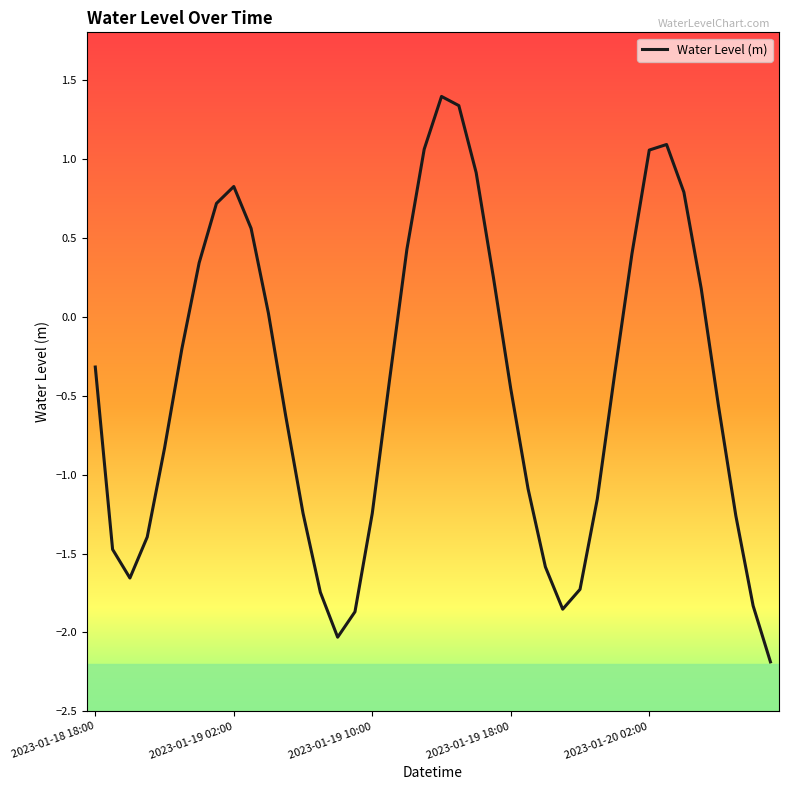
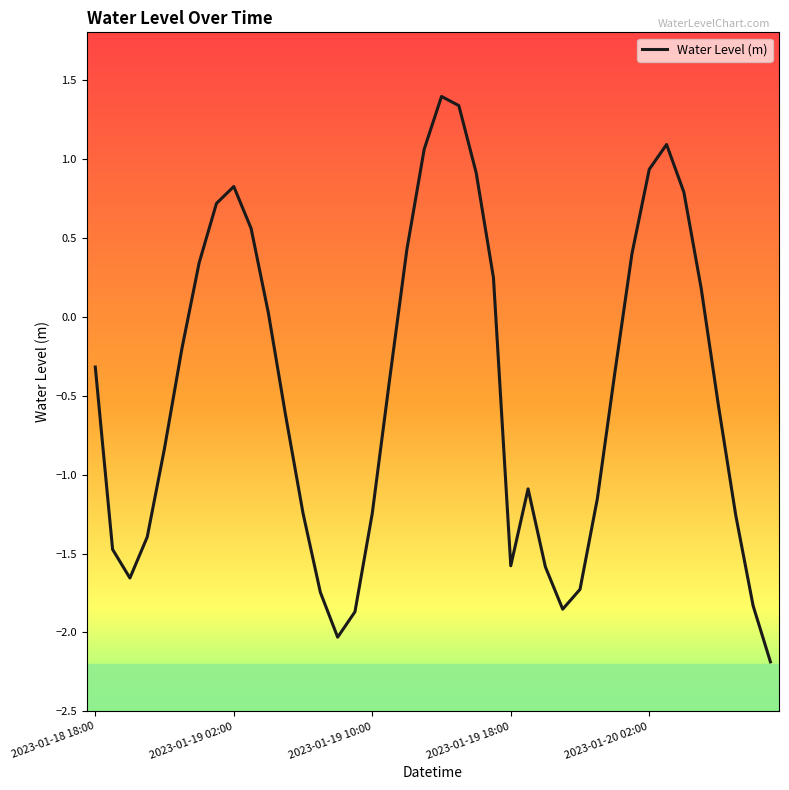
2023-01-19 18:00: -0.46 -> -1.58
2023-01-20 02:00: 1.05 -> 0.93
